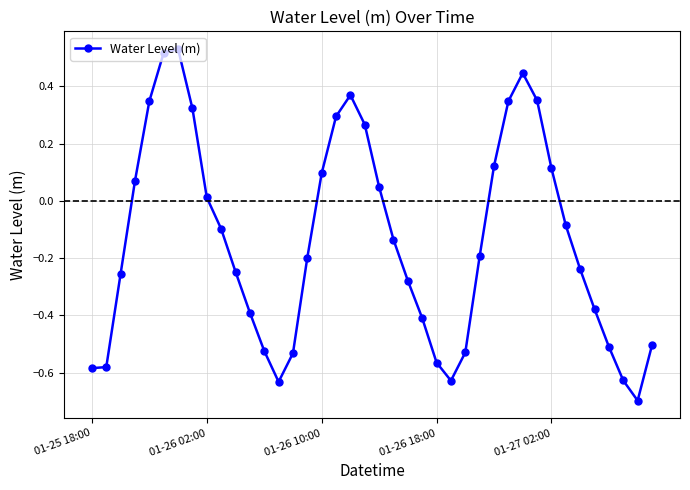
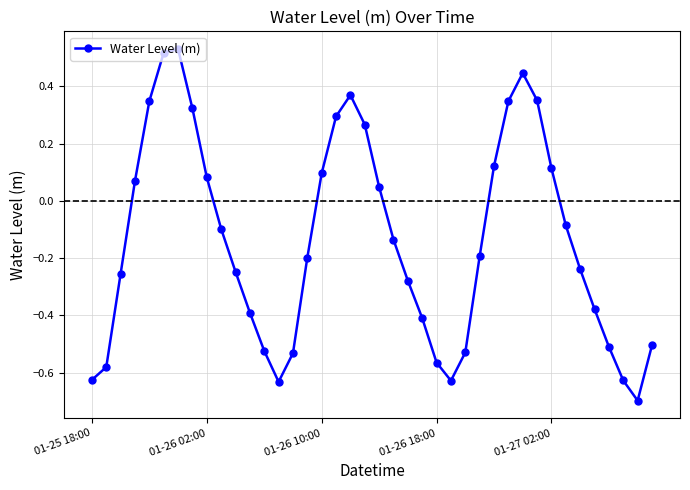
01-25 18:00: -0.58 -> -0.63
01-26 02:00: 0.01 -> 0.08
